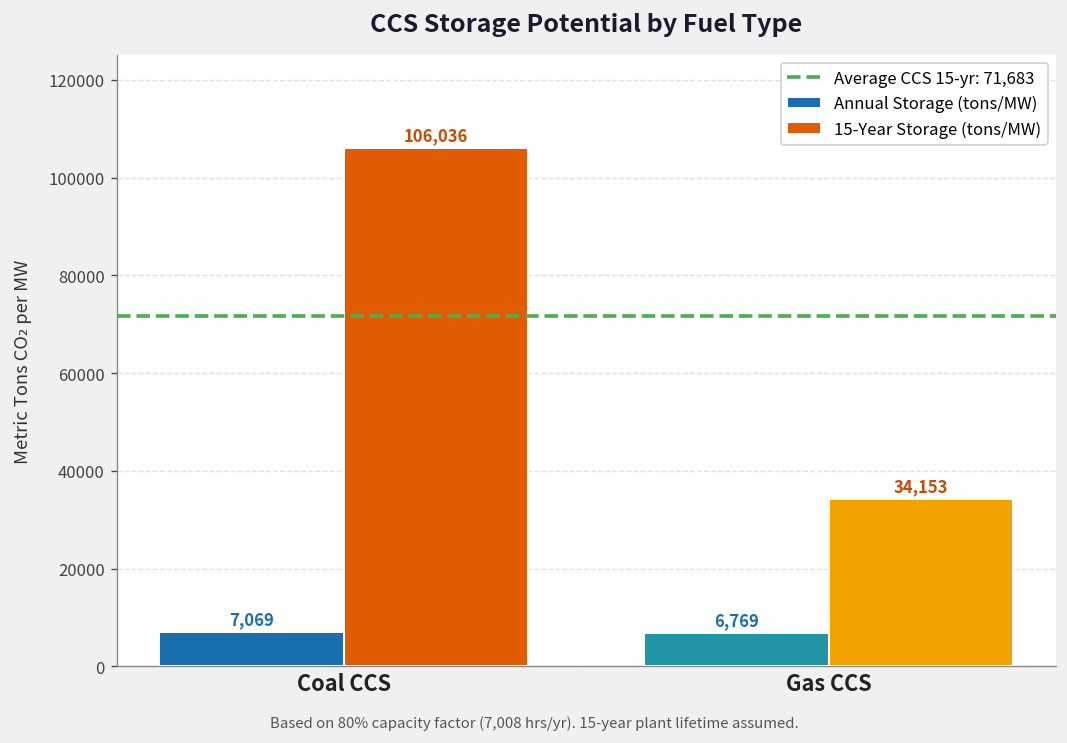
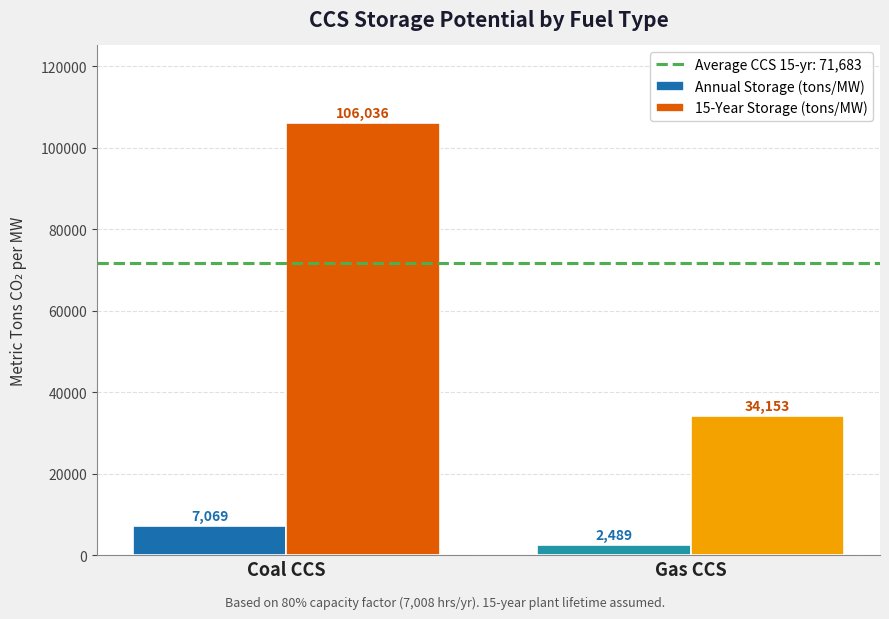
Annual Storage (tons/MW), Gas CCS: 6,769 -> 2,489
